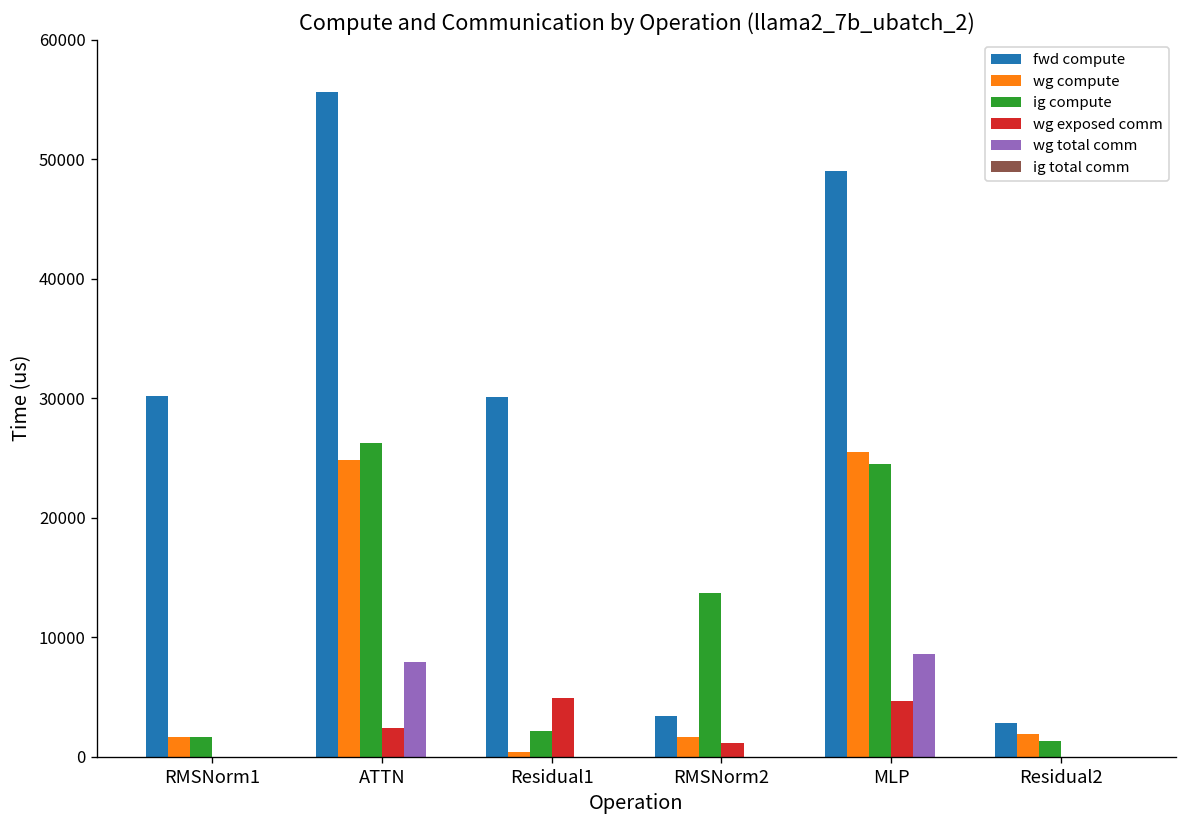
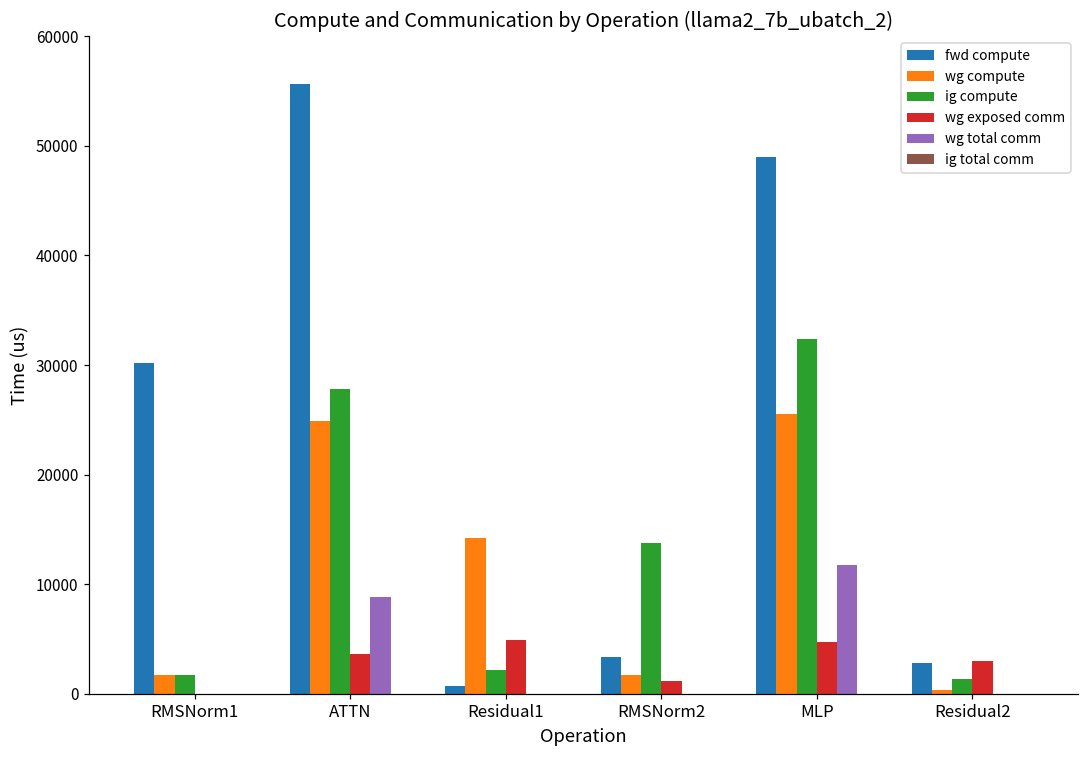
ig compute, ATTN: 26000 -> 28000
wg exposed comm, ATTN: 2000 -> 4000
wg total comm, ATTN: 8000 -> 9000
fwd compute, Residual1: 30000 -> 1000
wg compute, Residual1: 0 -> 14000
ig compute, MLP: 25000 -> 32000
wg total comm, MLP: 9000 -> 12000
wg compute, Residual2: 2000 -> 0
wg exposed comm, Residual2: 0 -> 3000
